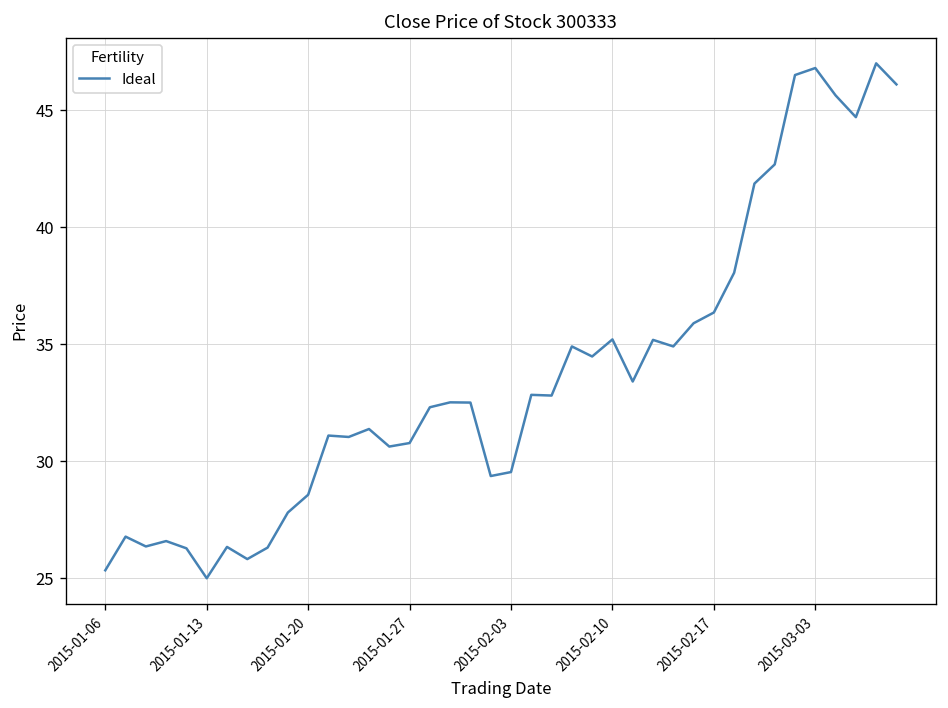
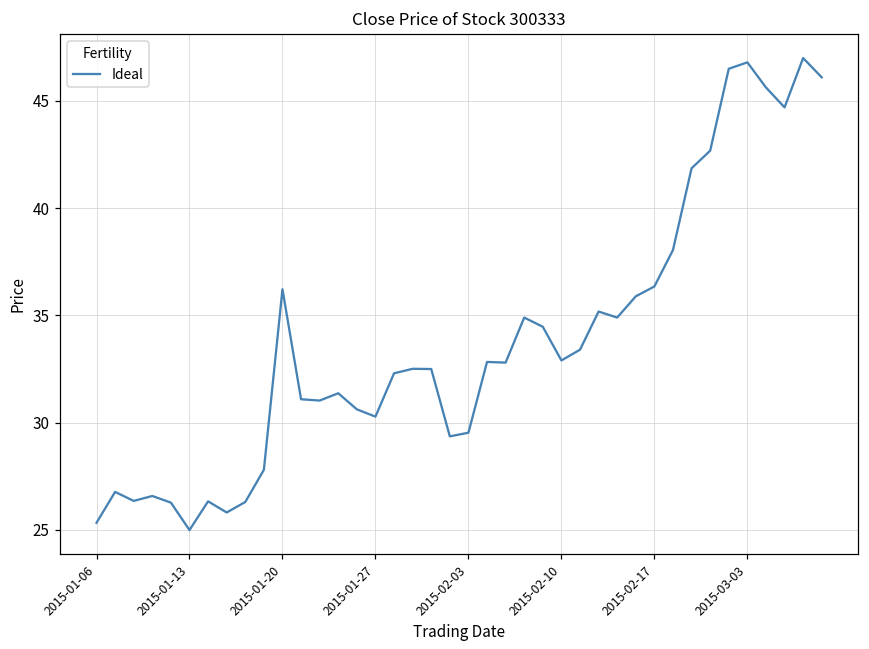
2015-01-20: 28.6 -> 36.2
2015-01-27: 30.8 -> 30.3
2015-02-10: 35.2 -> 32.9
